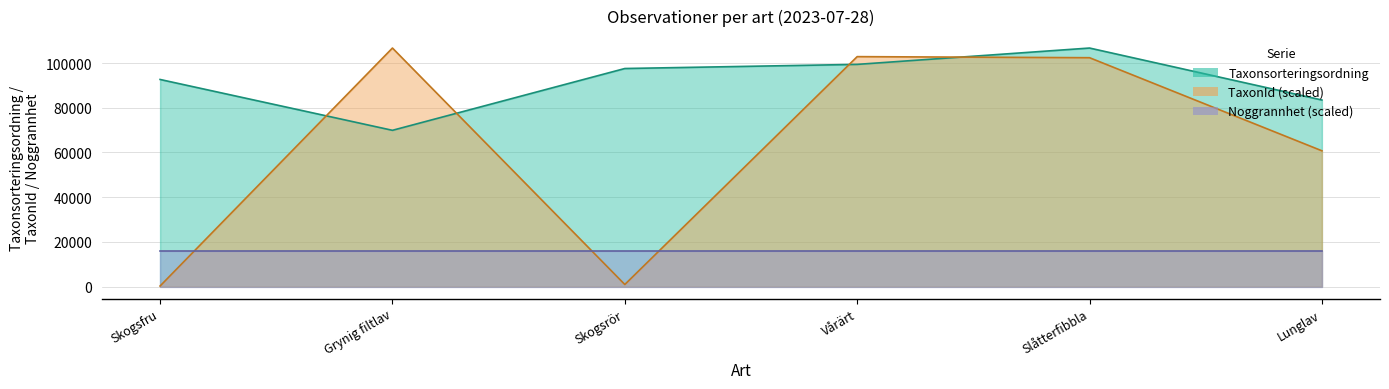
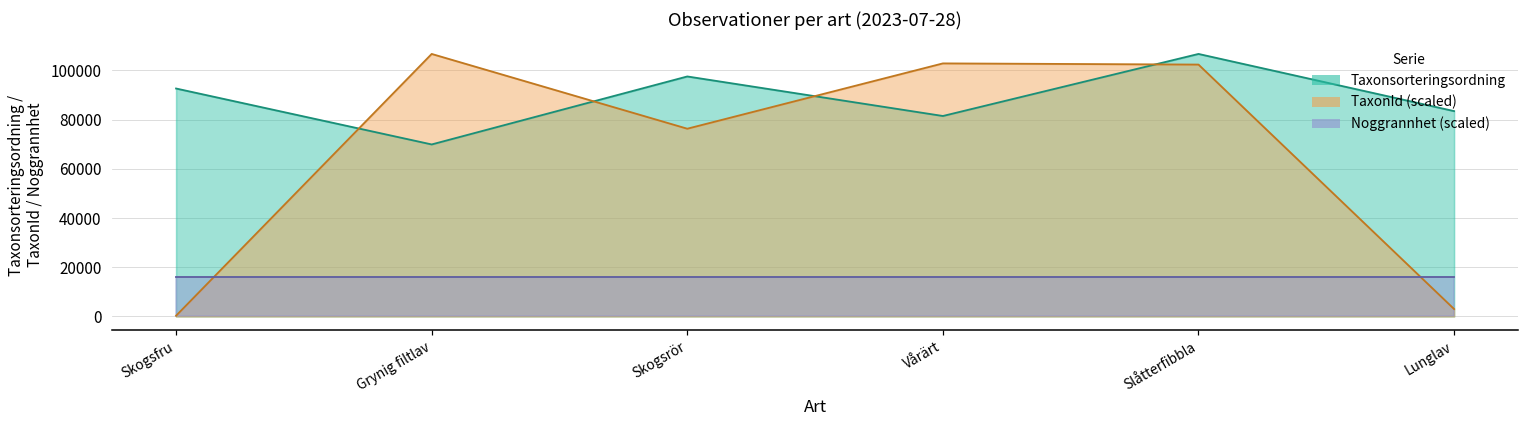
TaxonId (scaled), Skogsrör: 1000 -> 76000
Taxonsorteringsordning, Vårärt: 99000 -> 81000
TaxonId (scaled), Lunglav: 61000 -> 3000
